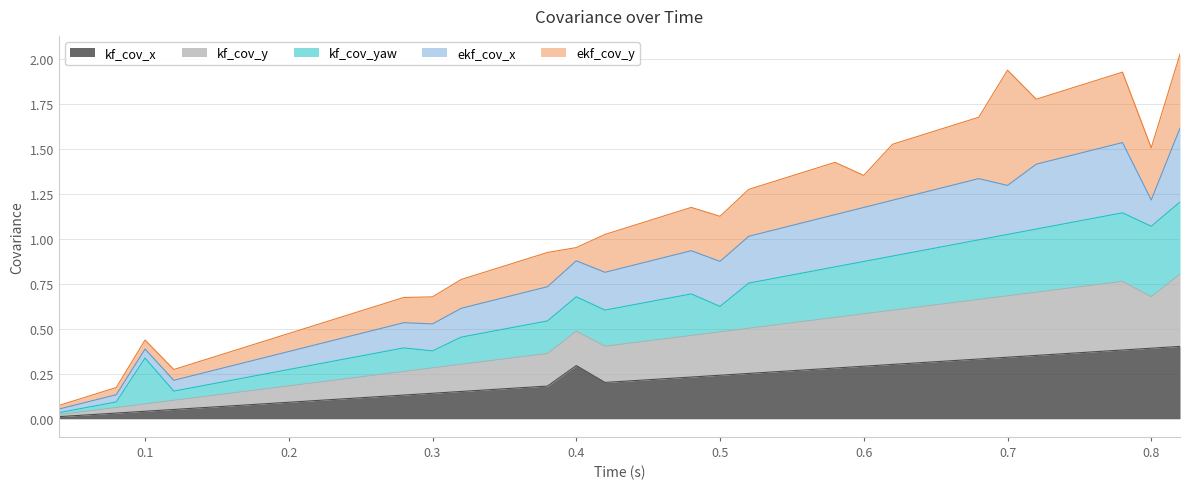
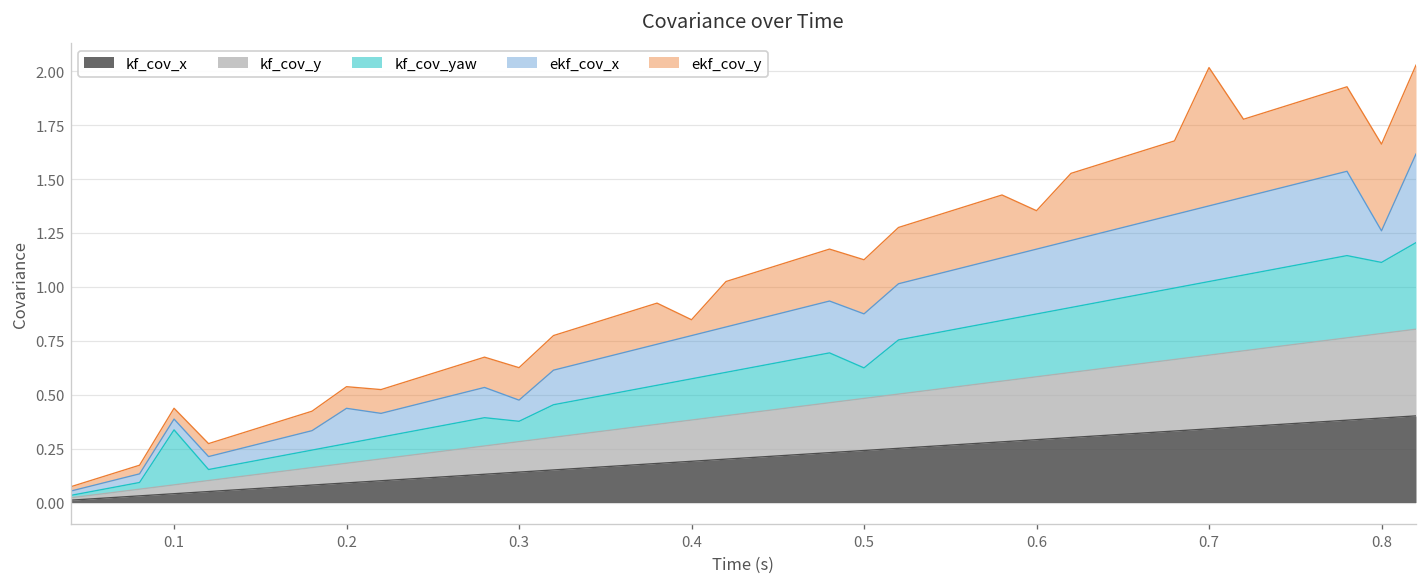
ekf_cov_x, 0.2: 0.10 -> 0.16
ekf_cov_x, 0.3: 0.15 -> 0.10
kf_cov_x, 0.4: 0.30 -> 0.19
ekf_cov_x, 0.7: 0.27 -> 0.35
kf_cov_y, 0.8: 0.29 -> 0.39
kf_cov_yaw, 0.8: 0.39 -> 0.33
ekf_cov_y, 0.8: 0.29 -> 0.40
